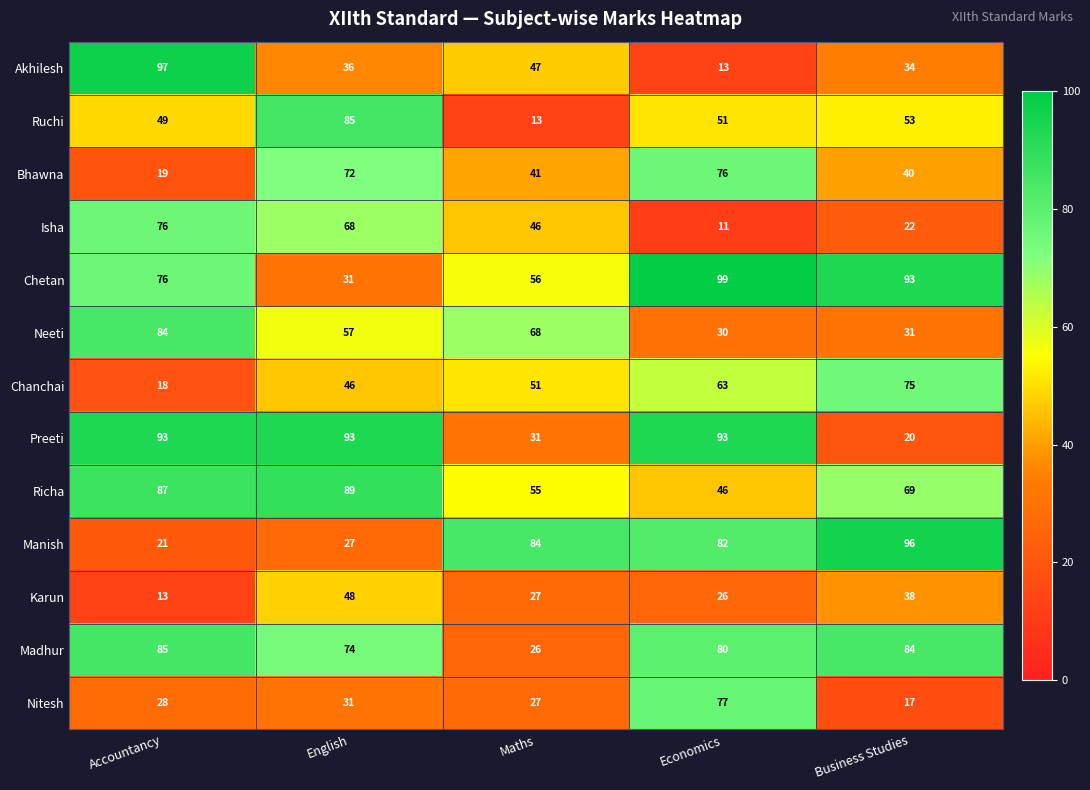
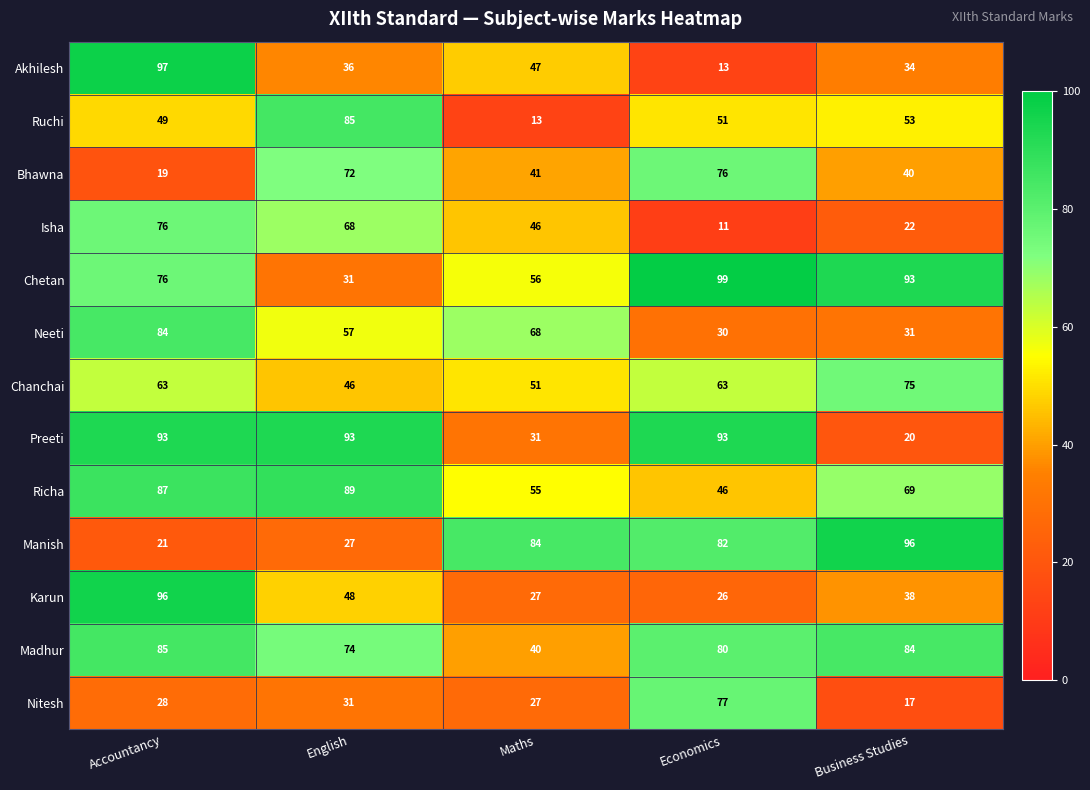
Chanchai, Accountancy: 18 -> 63
Karun, Accountancy: 13 -> 96
Madhur, Maths: 26 -> 40
